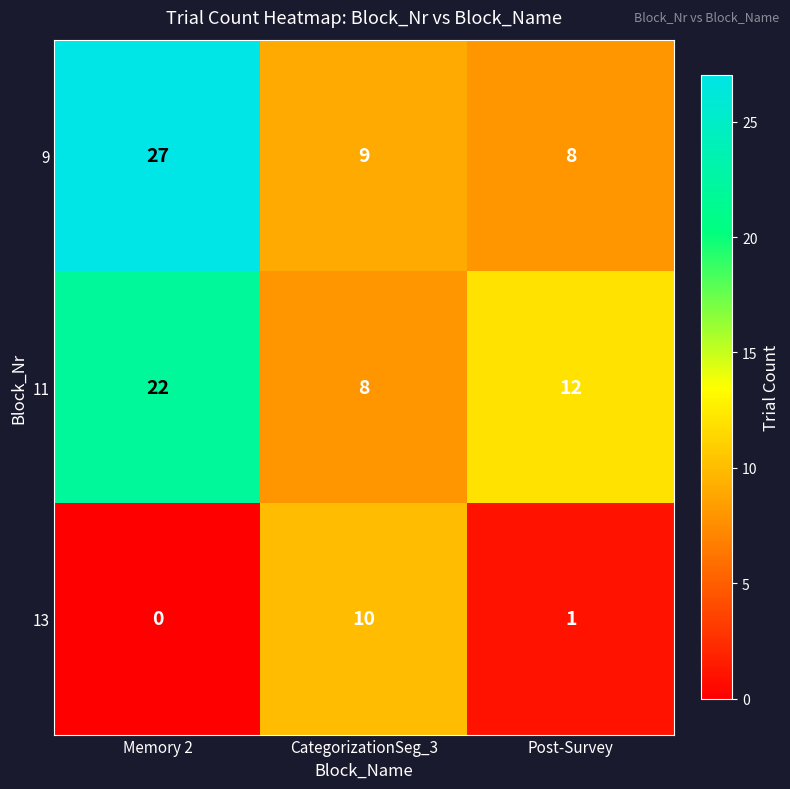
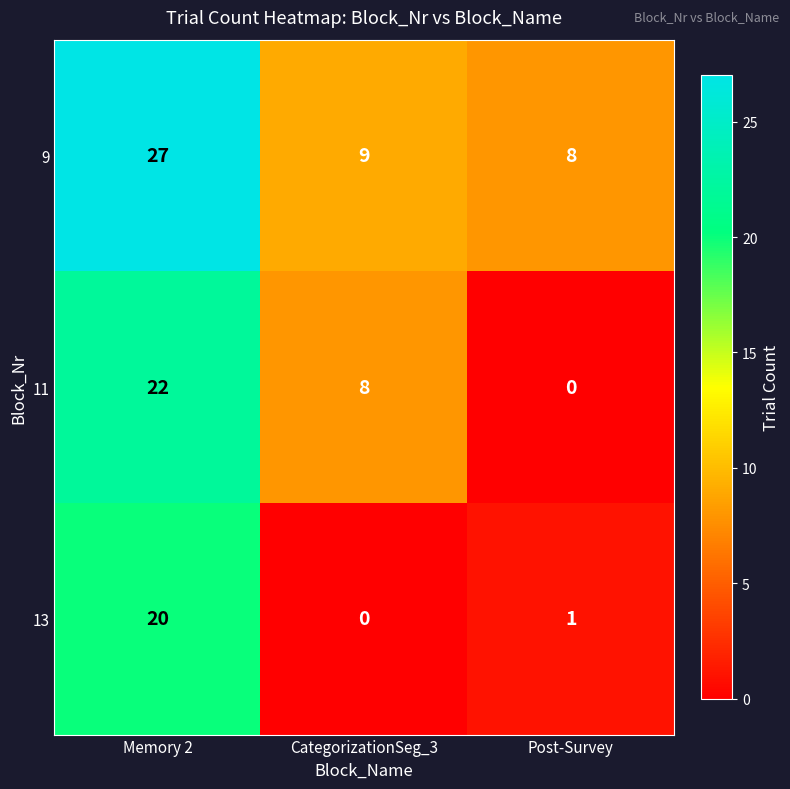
11, Post-Survey: 12 -> 0
13, Memory 2: 0 -> 20
13, CategorizationSeg_3: 10 -> 0
